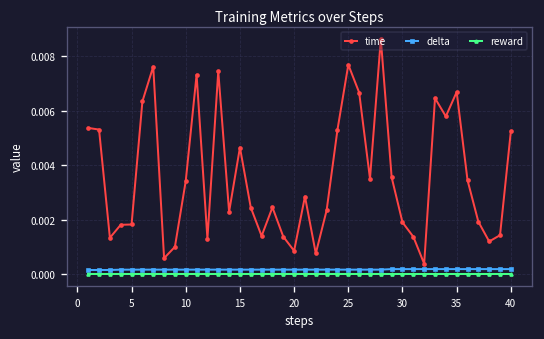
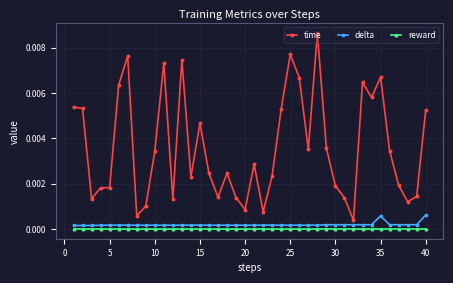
delta, 35: 0.0002 -> 0.0006
delta, 40: 0.0002 -> 0.0006
